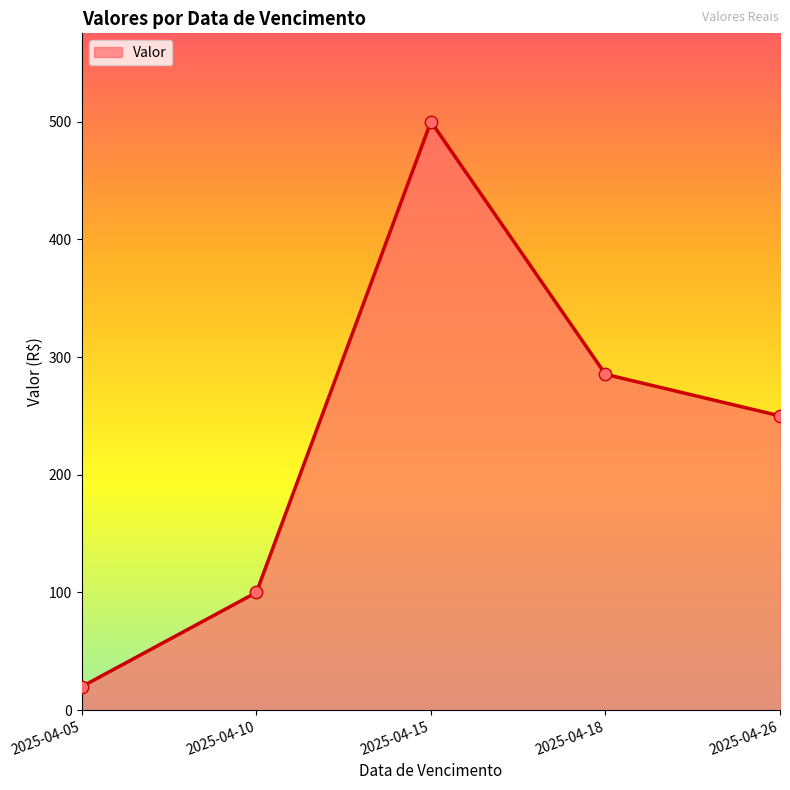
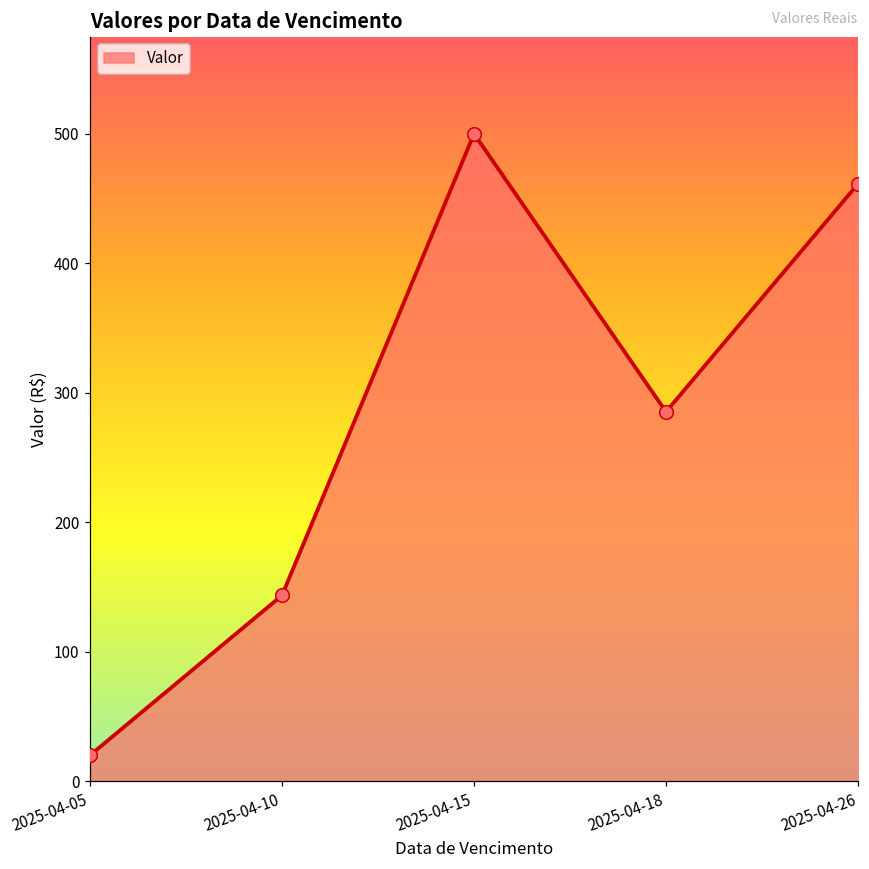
2025-04-10: 100 -> 144
2025-04-26: 250 -> 461
